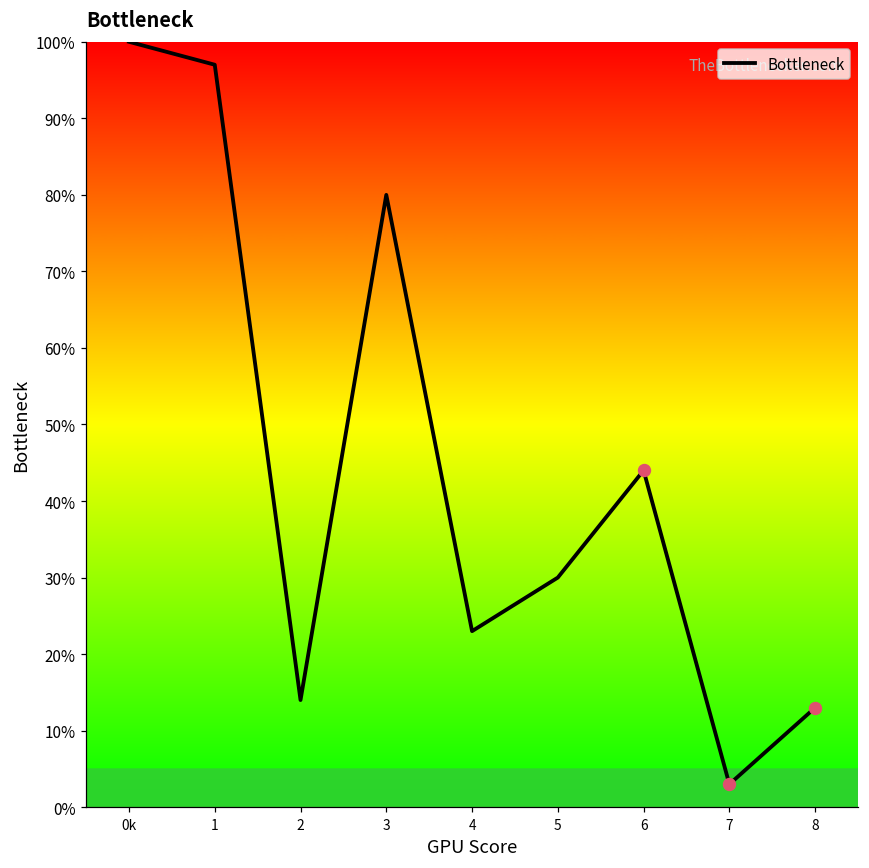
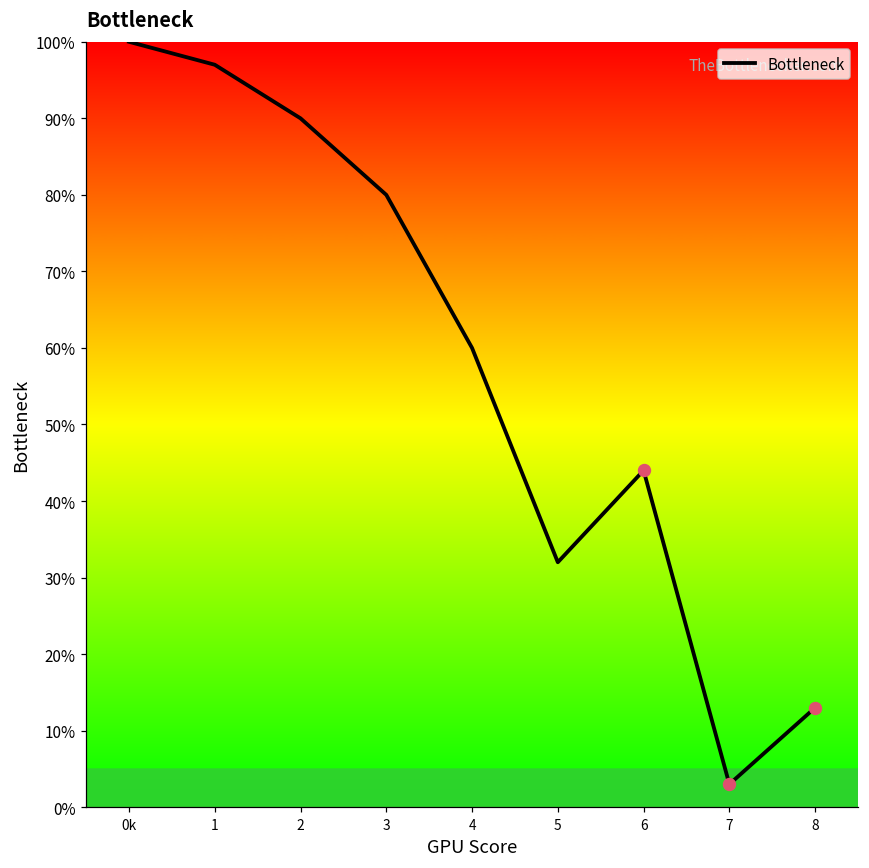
Bottleneck, 2: 14% -> 90%
Bottleneck, 4: 23% -> 60%
Bottleneck, 5: 30% -> 32%
